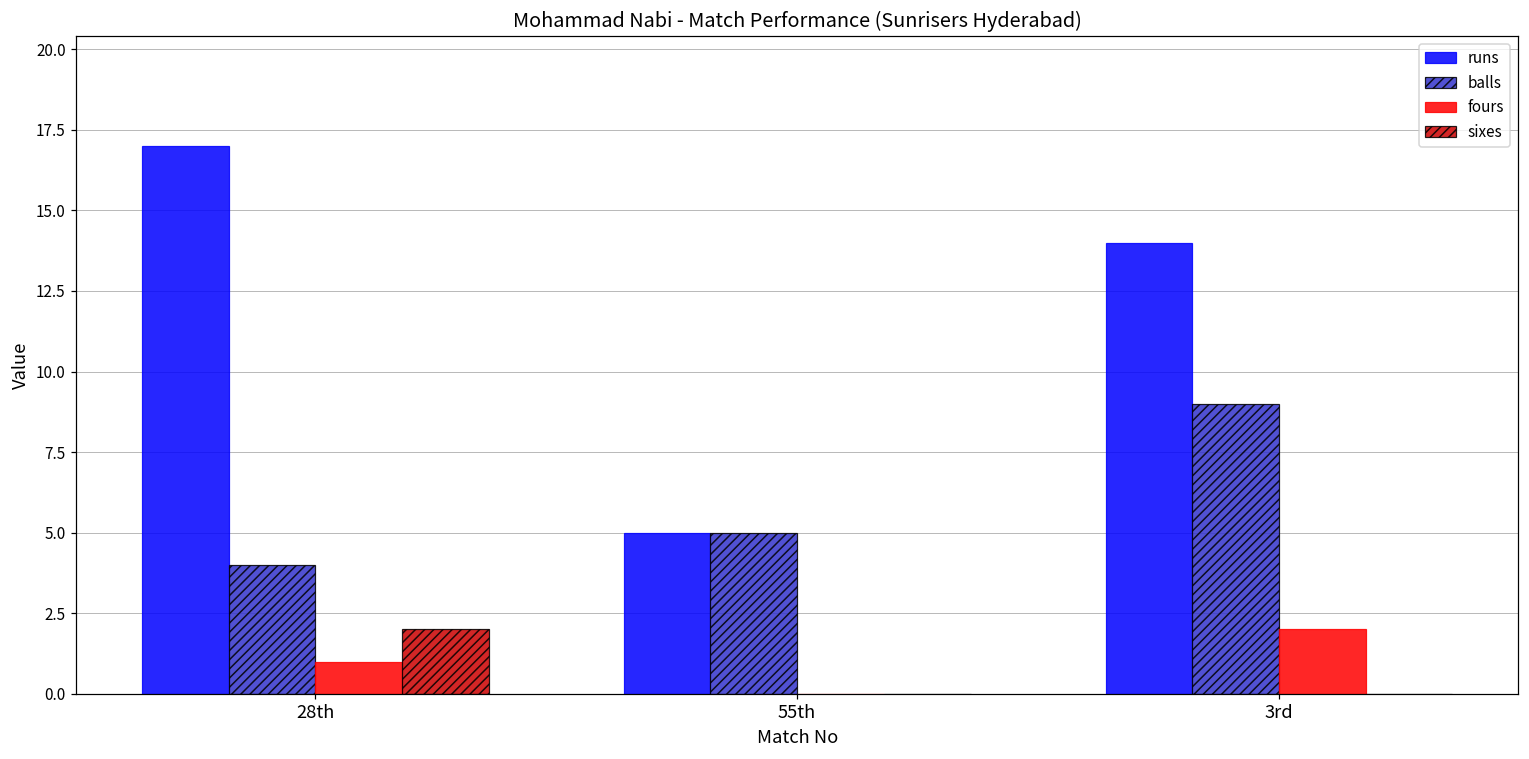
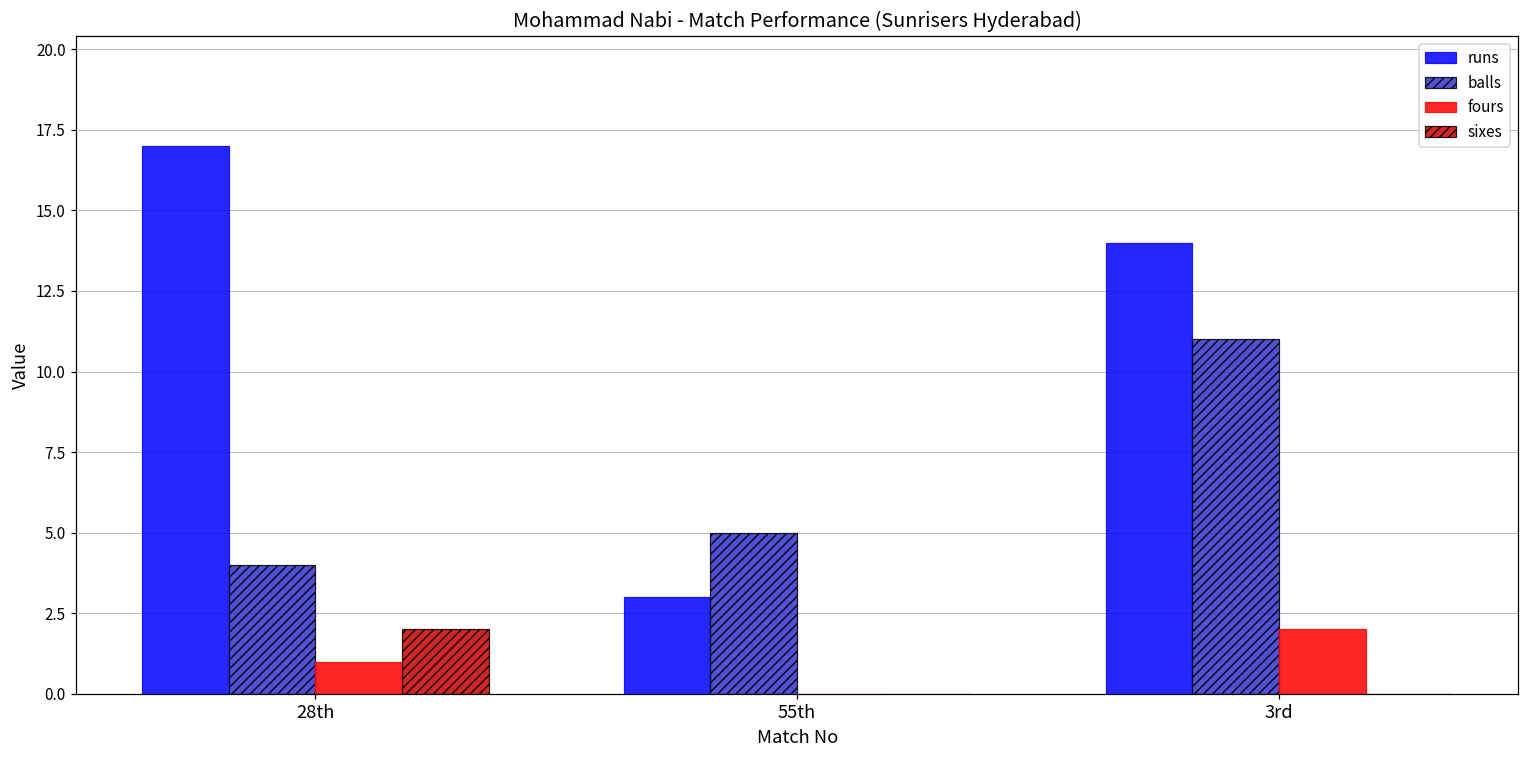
runs, 55th: 5 -> 3
balls, 3rd: 9 -> 11
